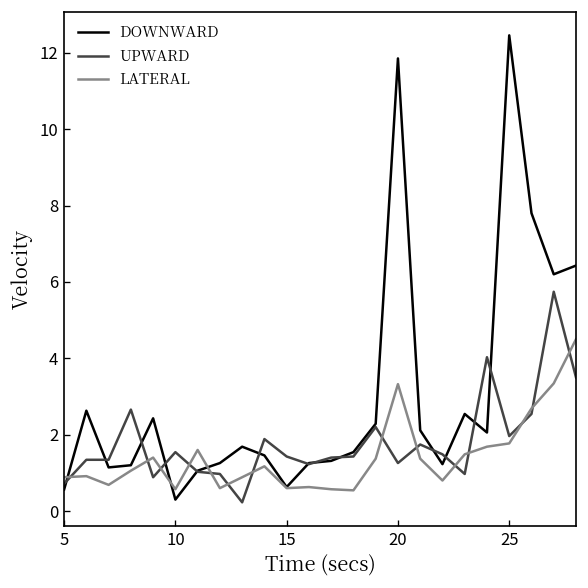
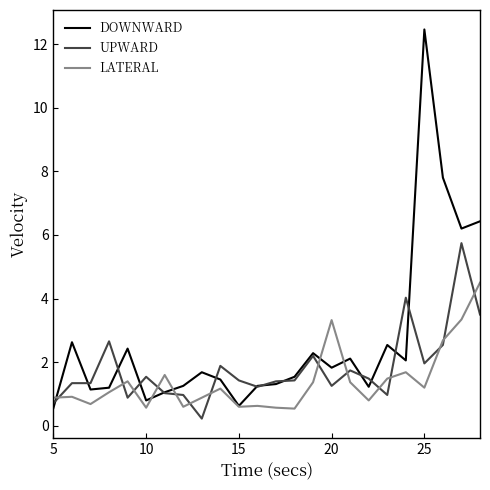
DOWNWARD, 10: 0.3 -> 0.8
DOWNWARD, 20: 11.9 -> 1.8
LATERAL, 25: 1.8 -> 1.2
